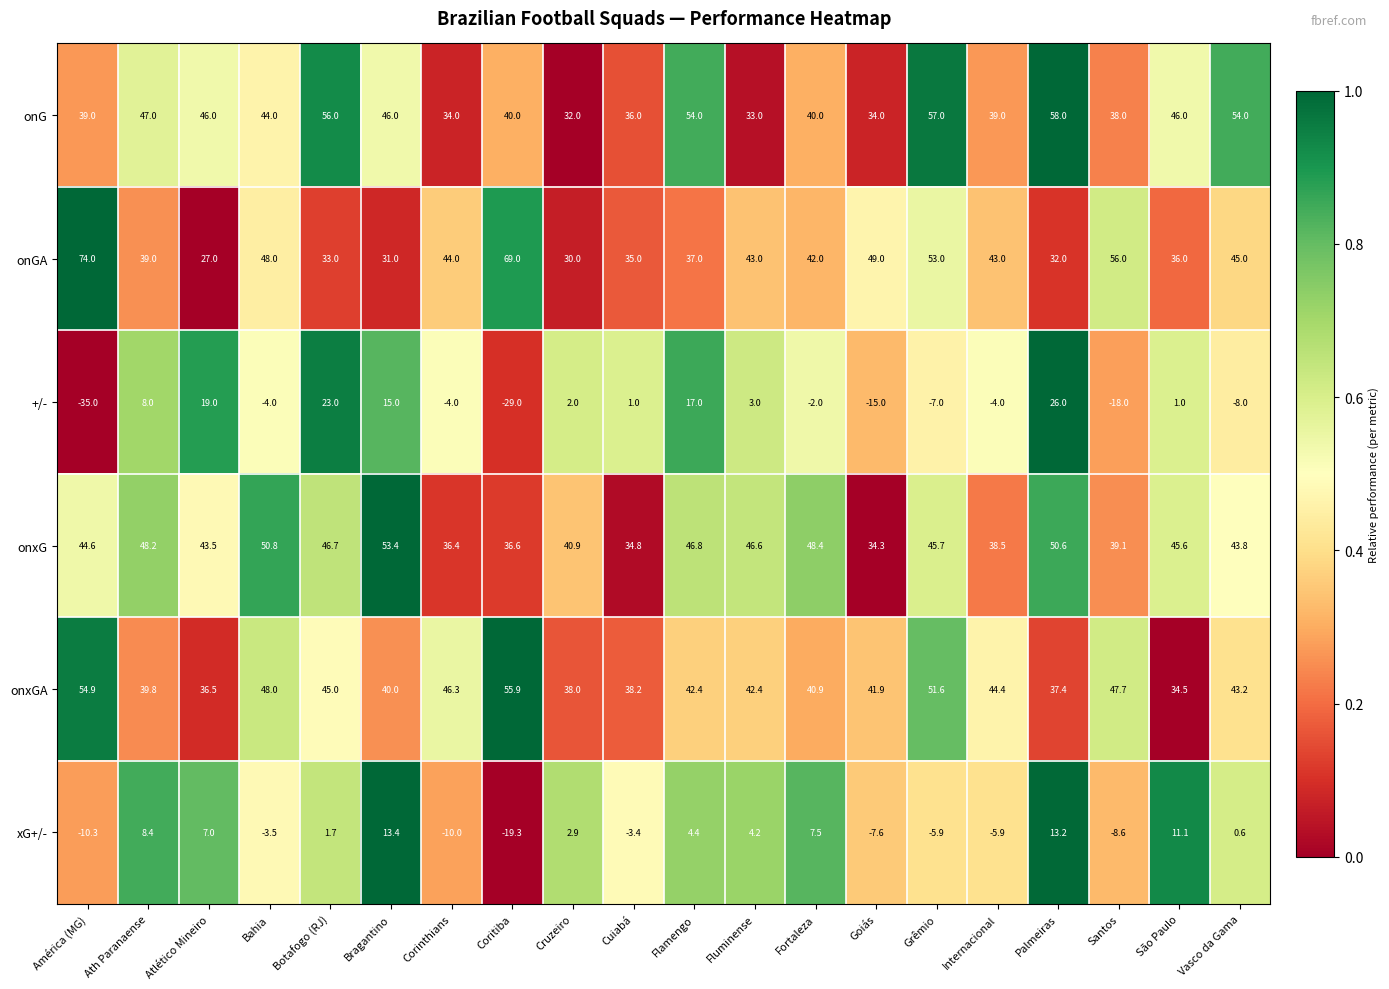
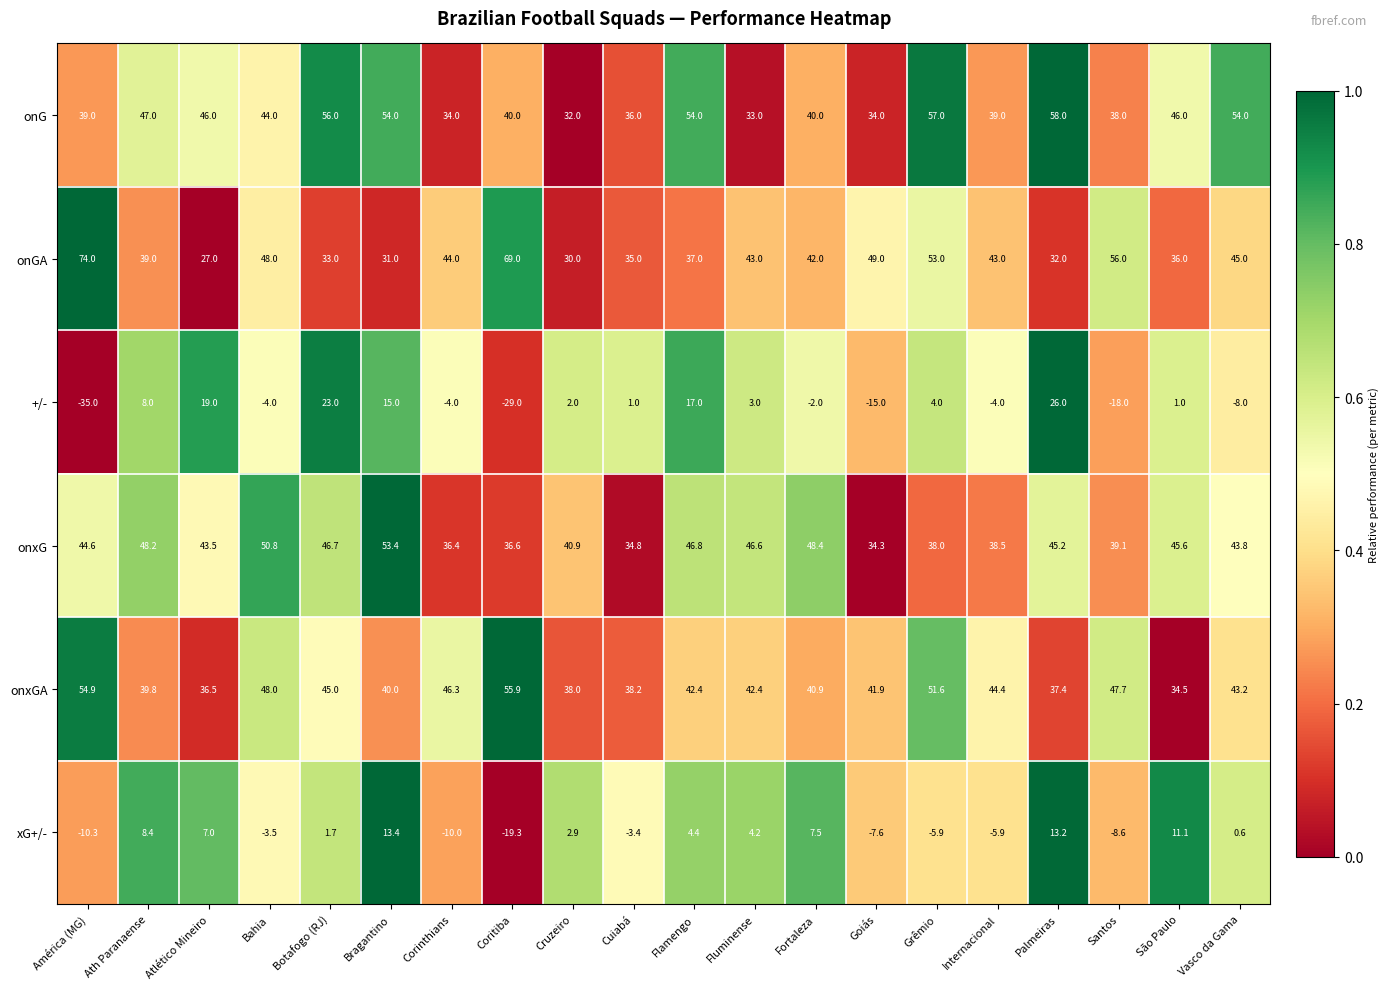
onG, Bragantino: 46.0 -> 54.0
+/-, Grêmio: -7.0 -> 4.0
onxG, Grêmio: 45.7 -> 38.0
onxG, Palmeiras: 50.6 -> 45.2
